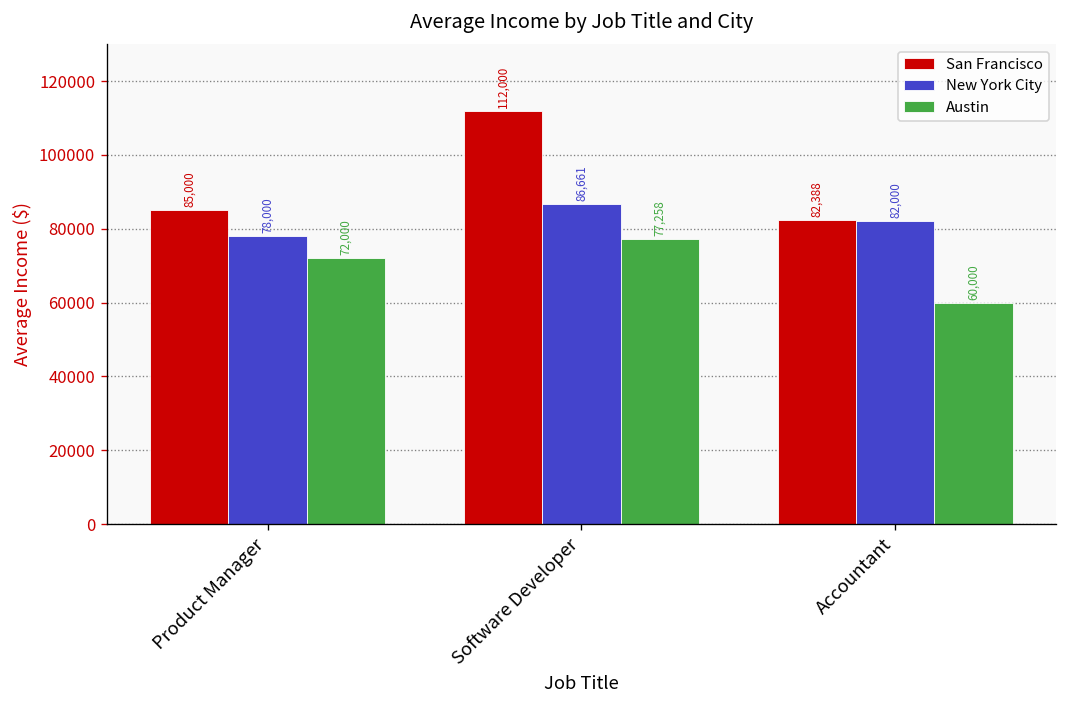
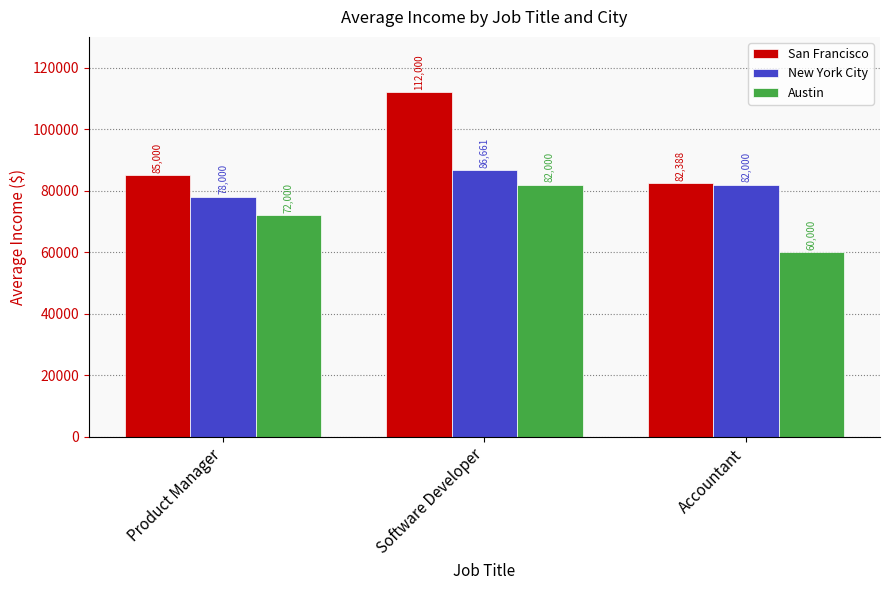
Austin, Software Developer: 77,258 -> 82,000
